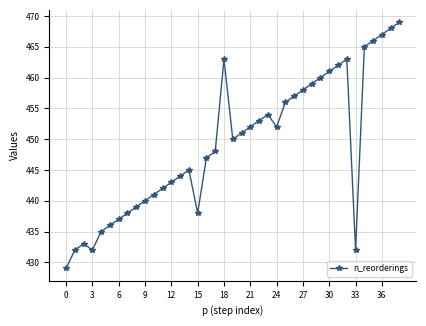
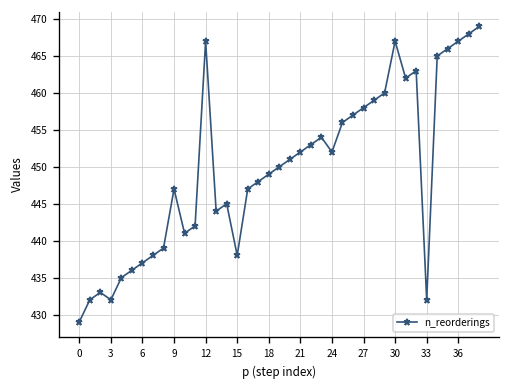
9: 440 -> 447
12: 443 -> 467
18: 463 -> 449
30: 461 -> 467
